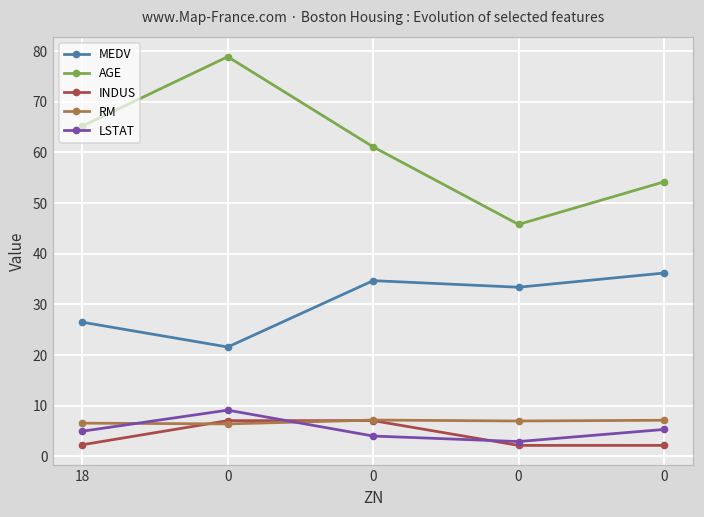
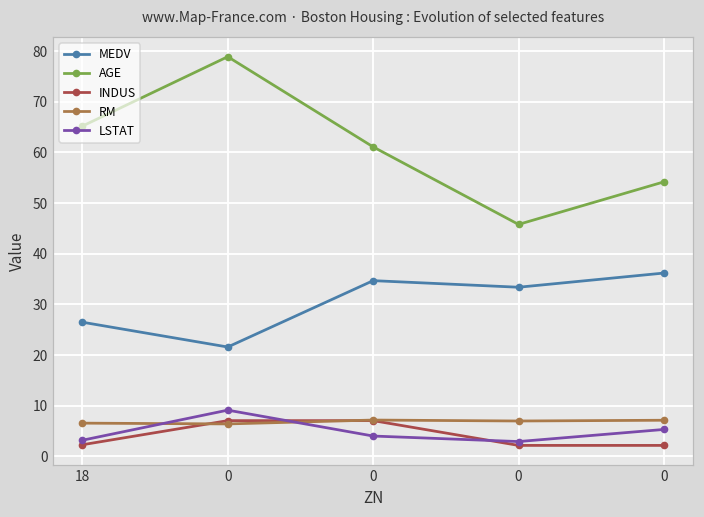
LSTAT, 18: 5 -> 3
